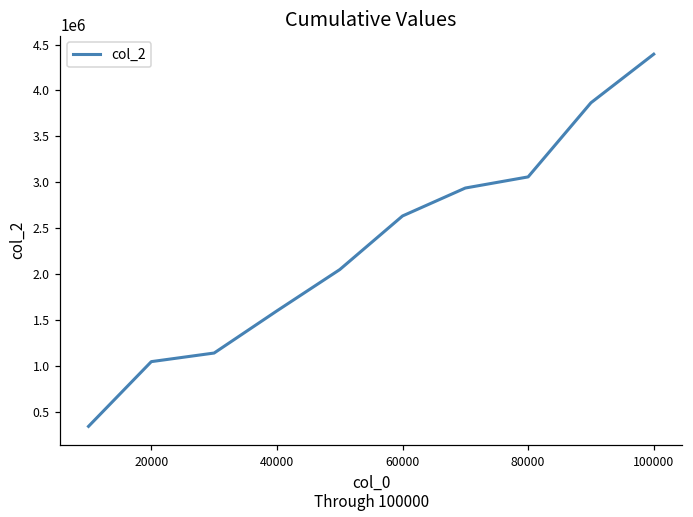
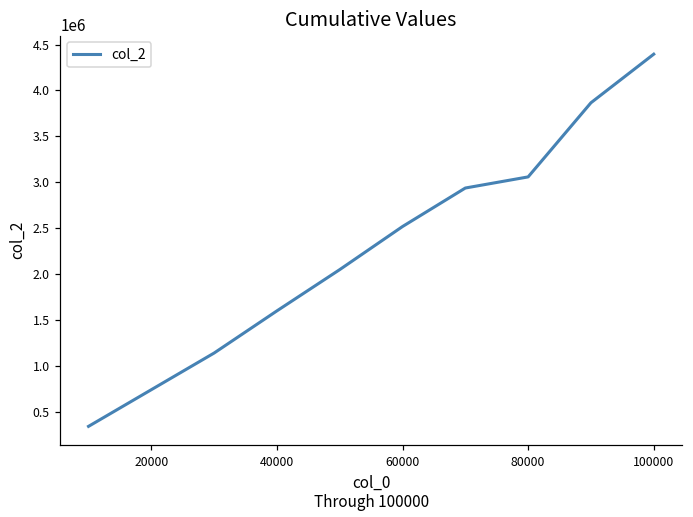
20000: 1000000 -> 700000
60000: 2600000 -> 2500000
